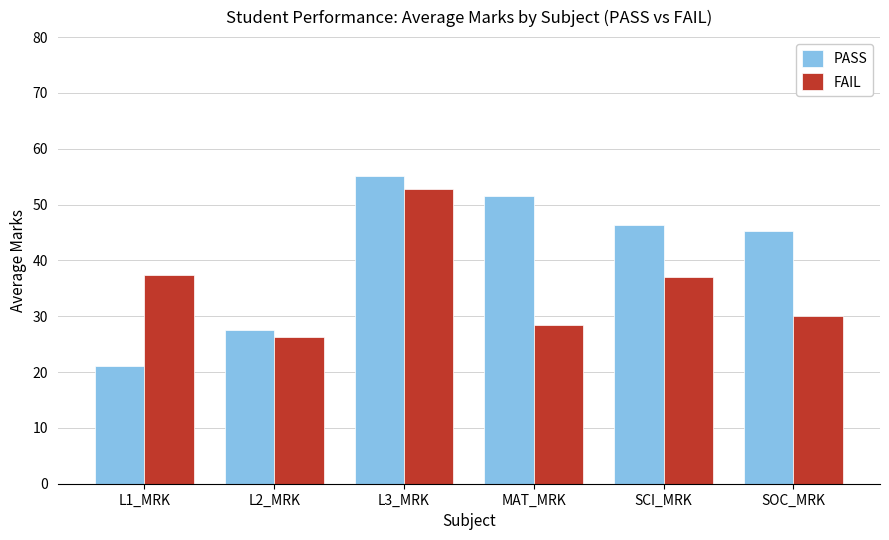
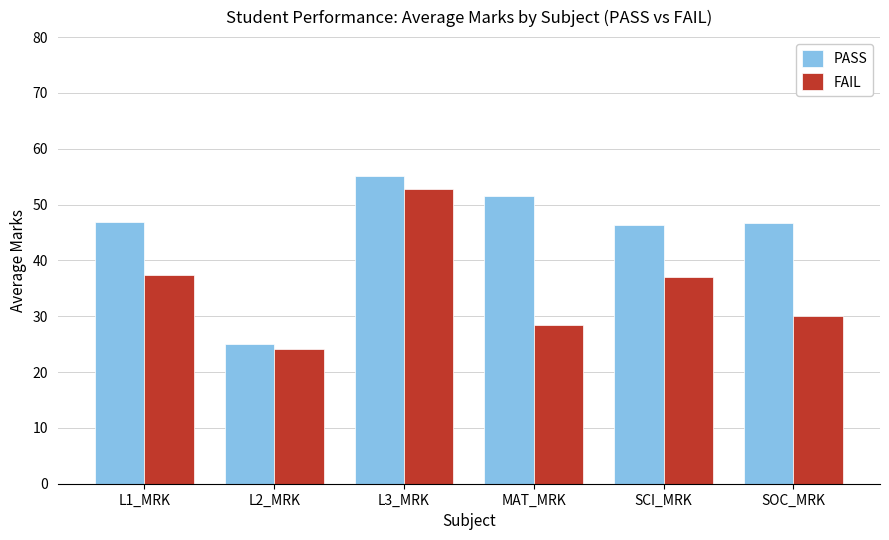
PASS, L1_MRK: 21 -> 47
PASS, L2_MRK: 28 -> 25
FAIL, L2_MRK: 26 -> 24
PASS, SOC_MRK: 45 -> 47
